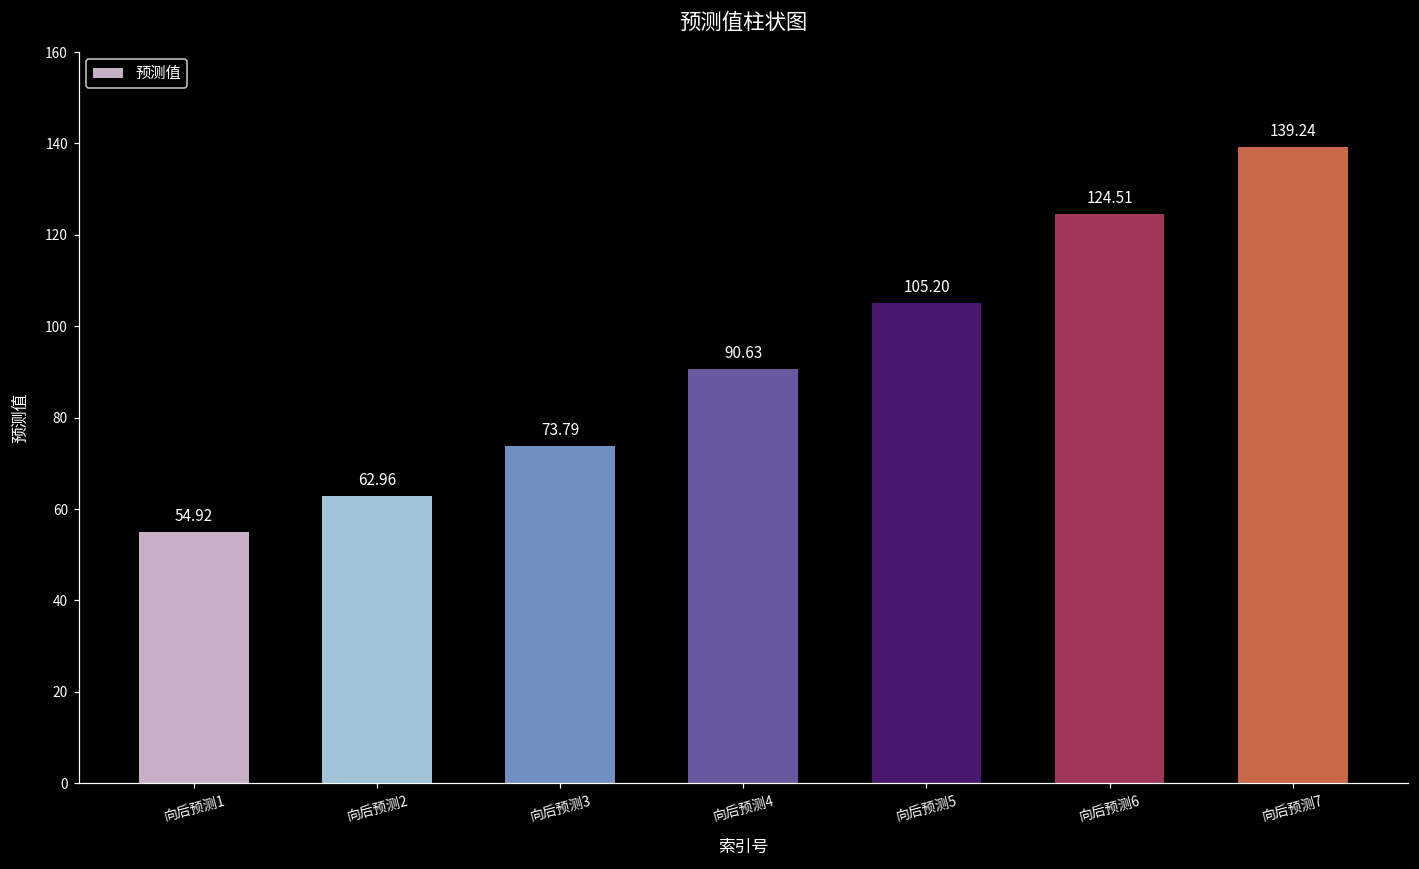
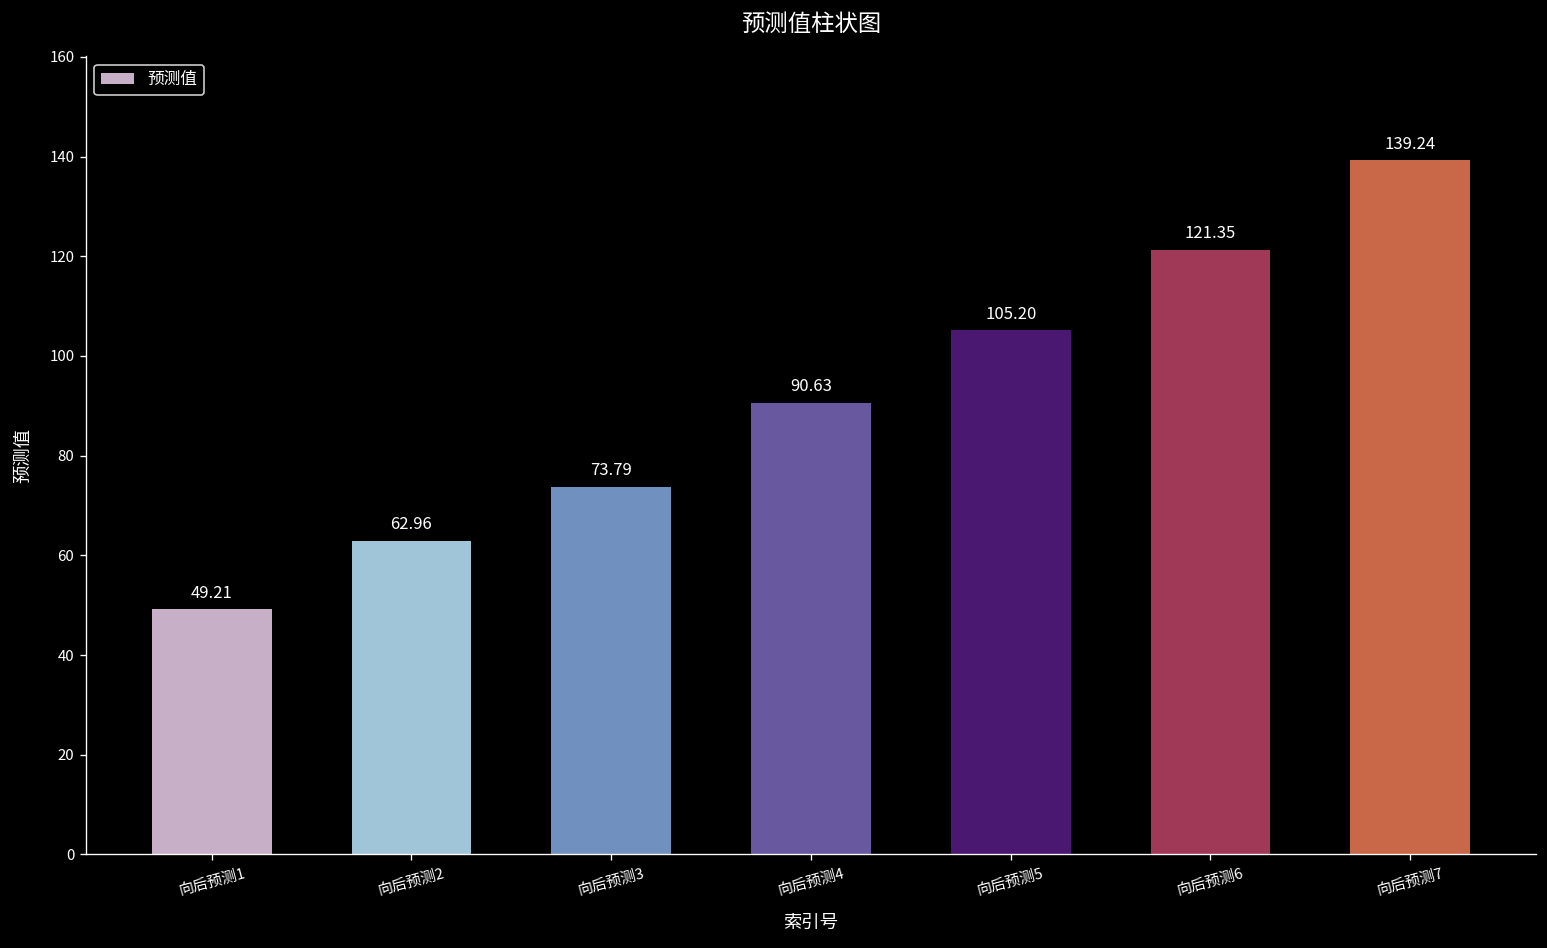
向后预测1: 54.92 -> 49.21
向后预测6: 124.51 -> 121.35
